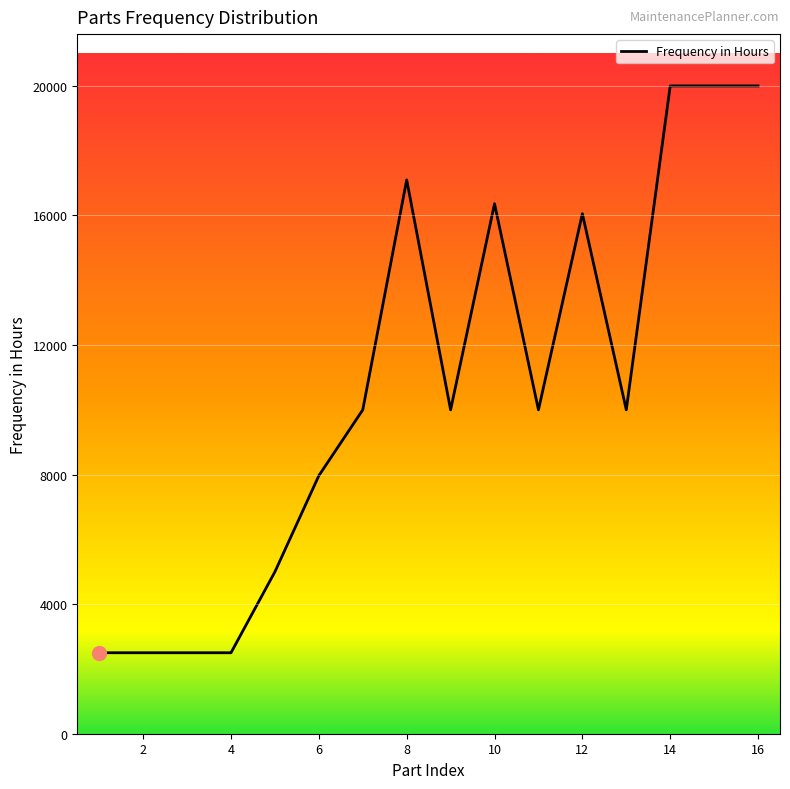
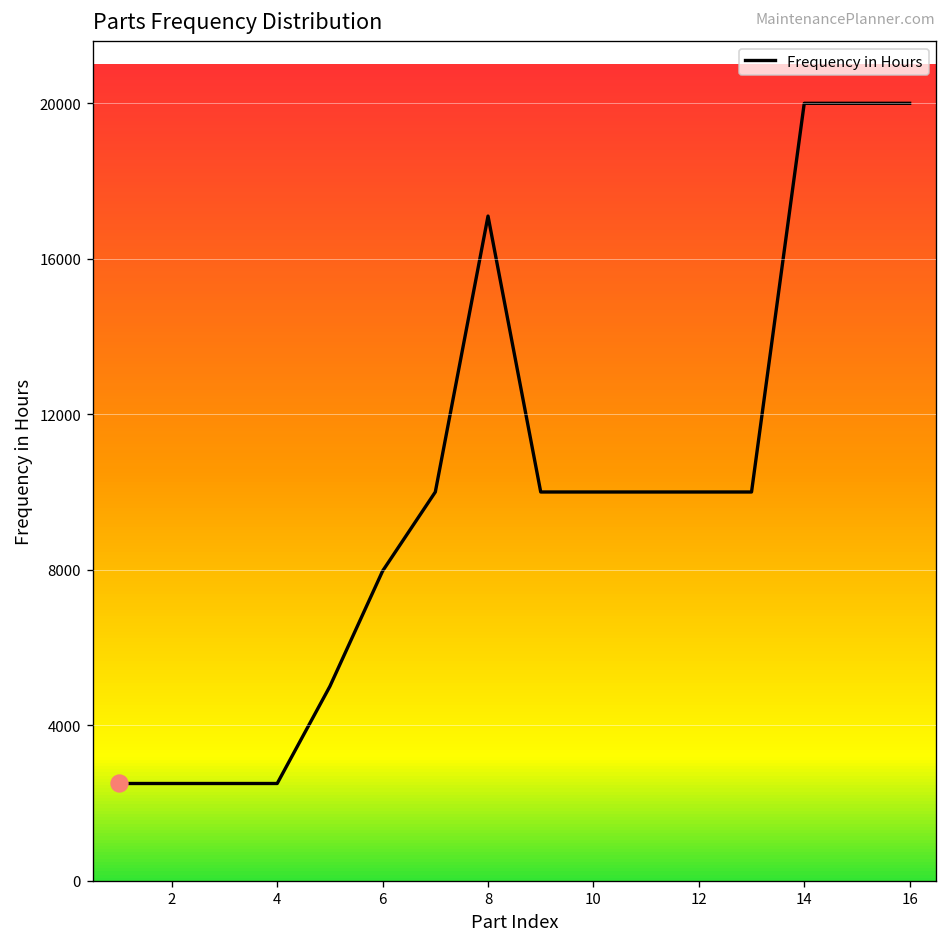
Frequency in Hours, 10: 16400 -> 10000
Frequency in Hours, 12: 16100 -> 10000
